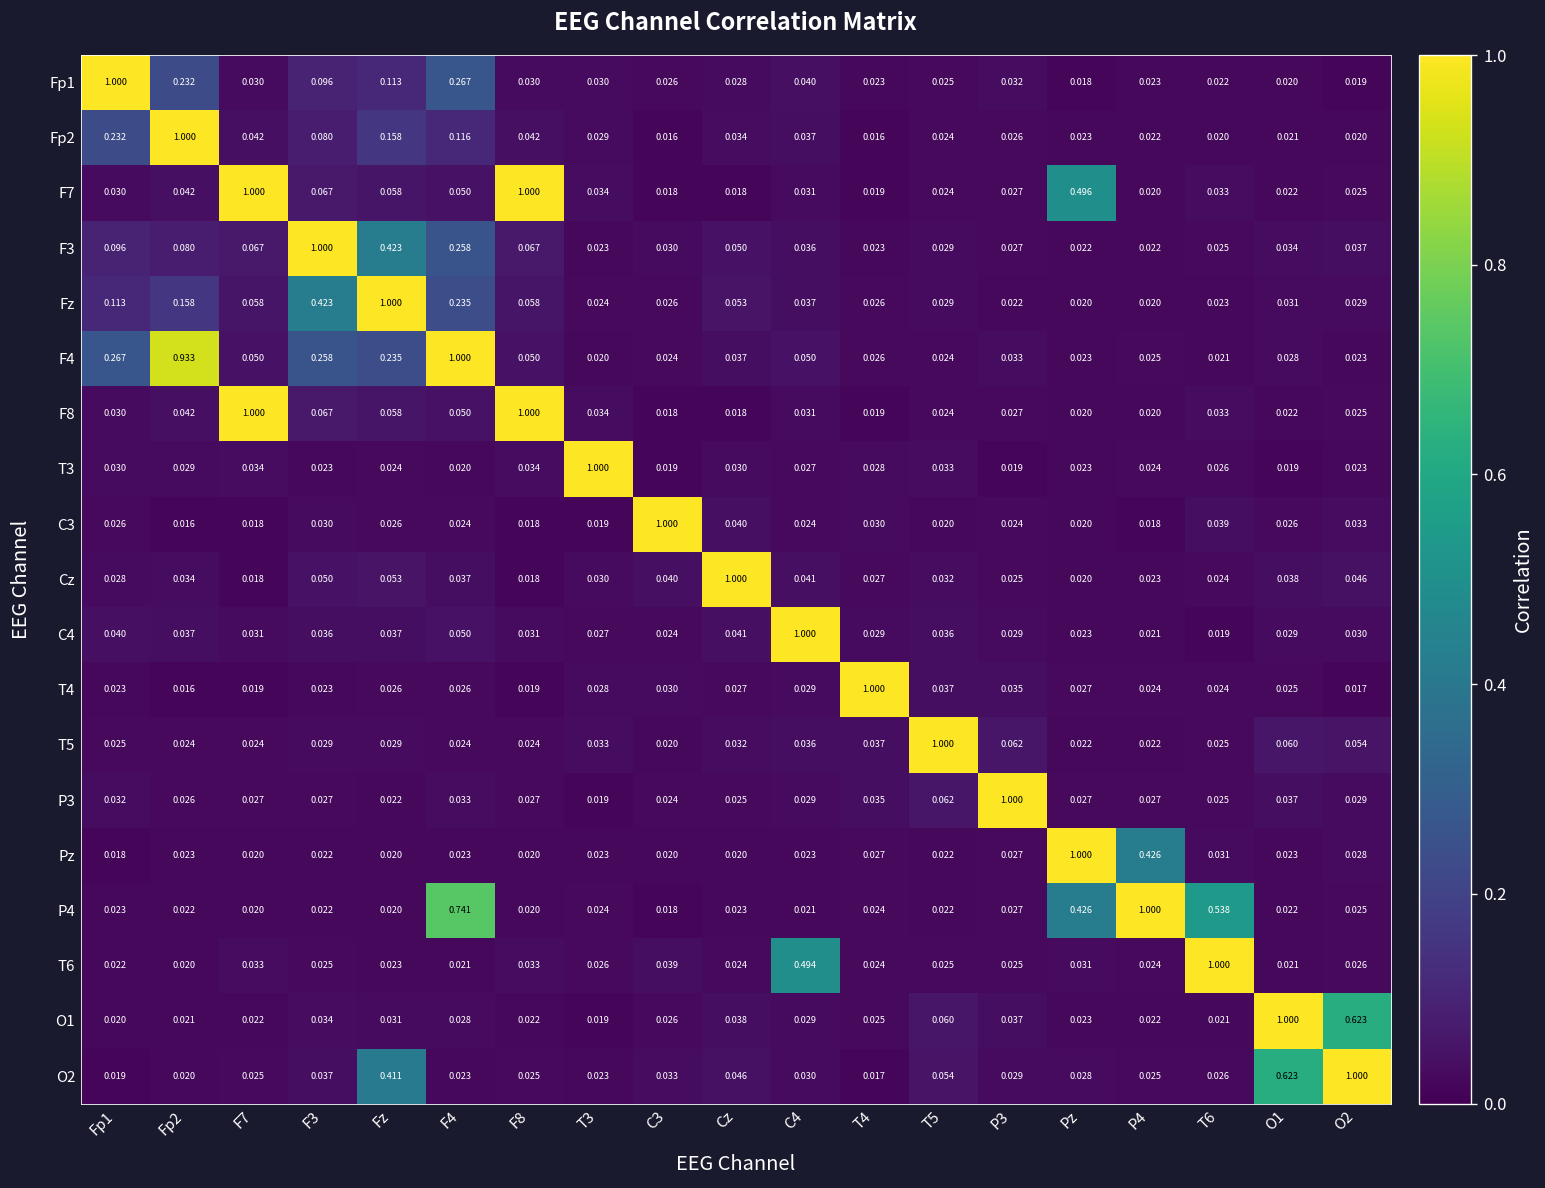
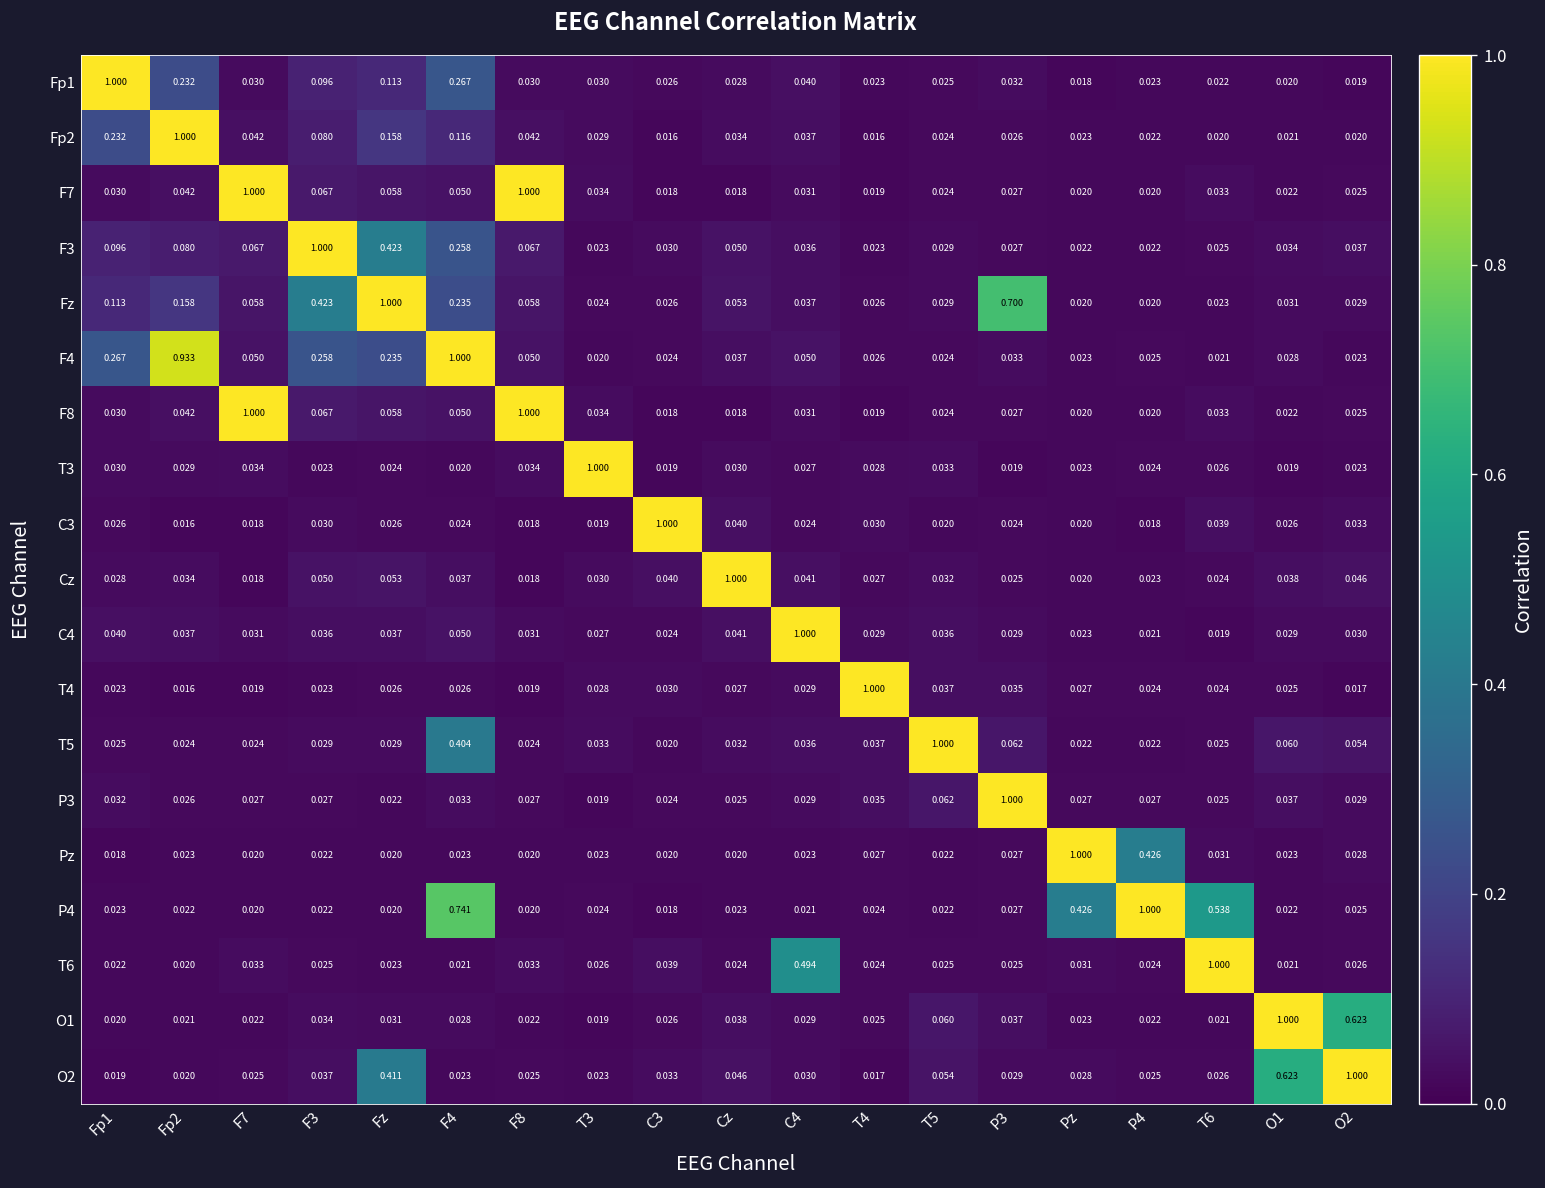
F7, Pz: 0.496 -> 0.020
Fz, P3: 0.022 -> 0.700
T5, F4: 0.024 -> 0.404
